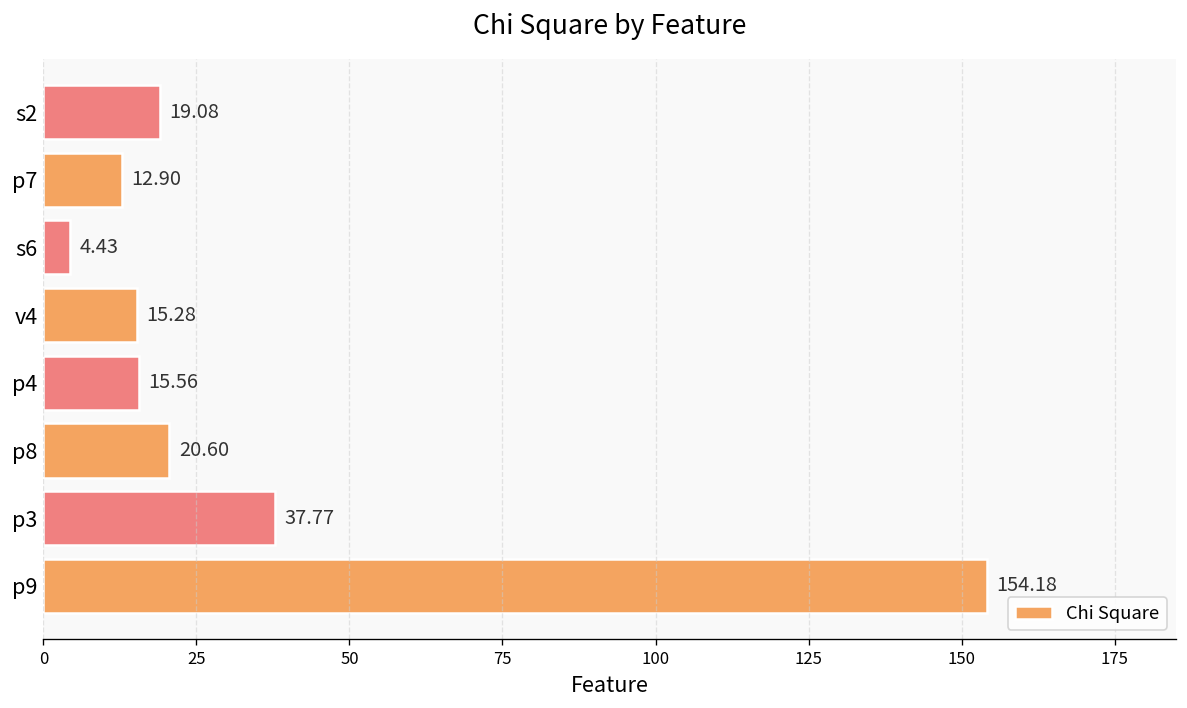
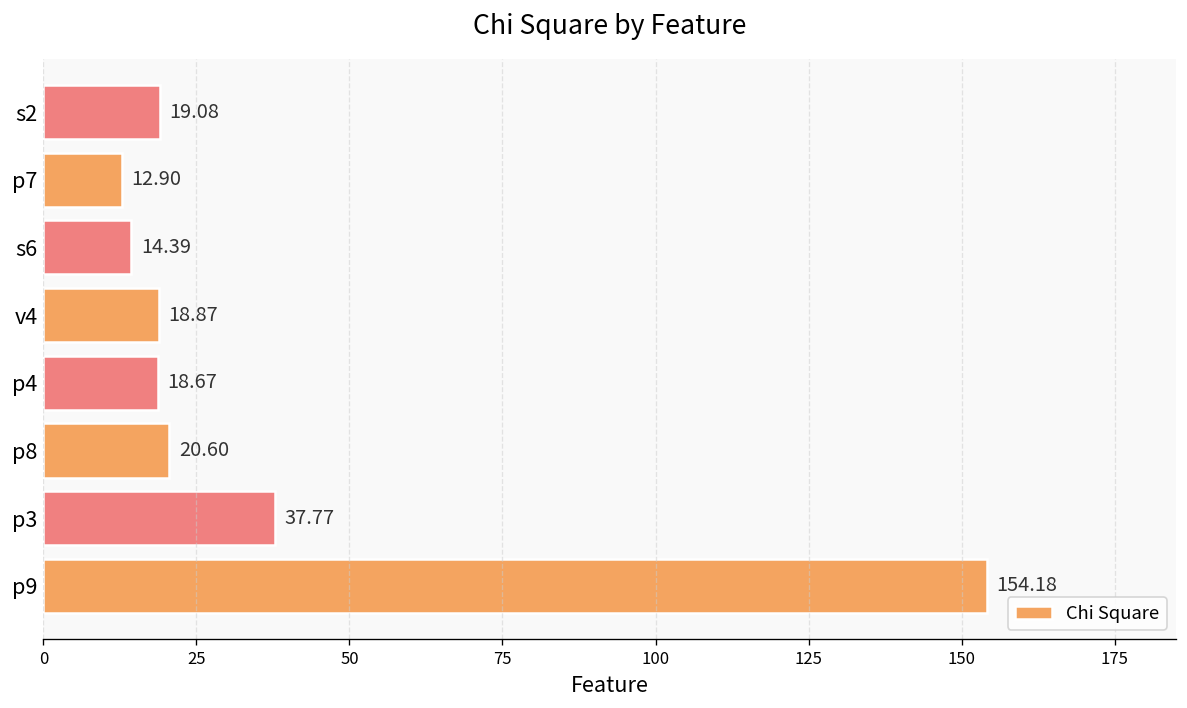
s6: 4.43 -> 14.39
v4: 15.28 -> 18.87
p4: 15.56 -> 18.67
